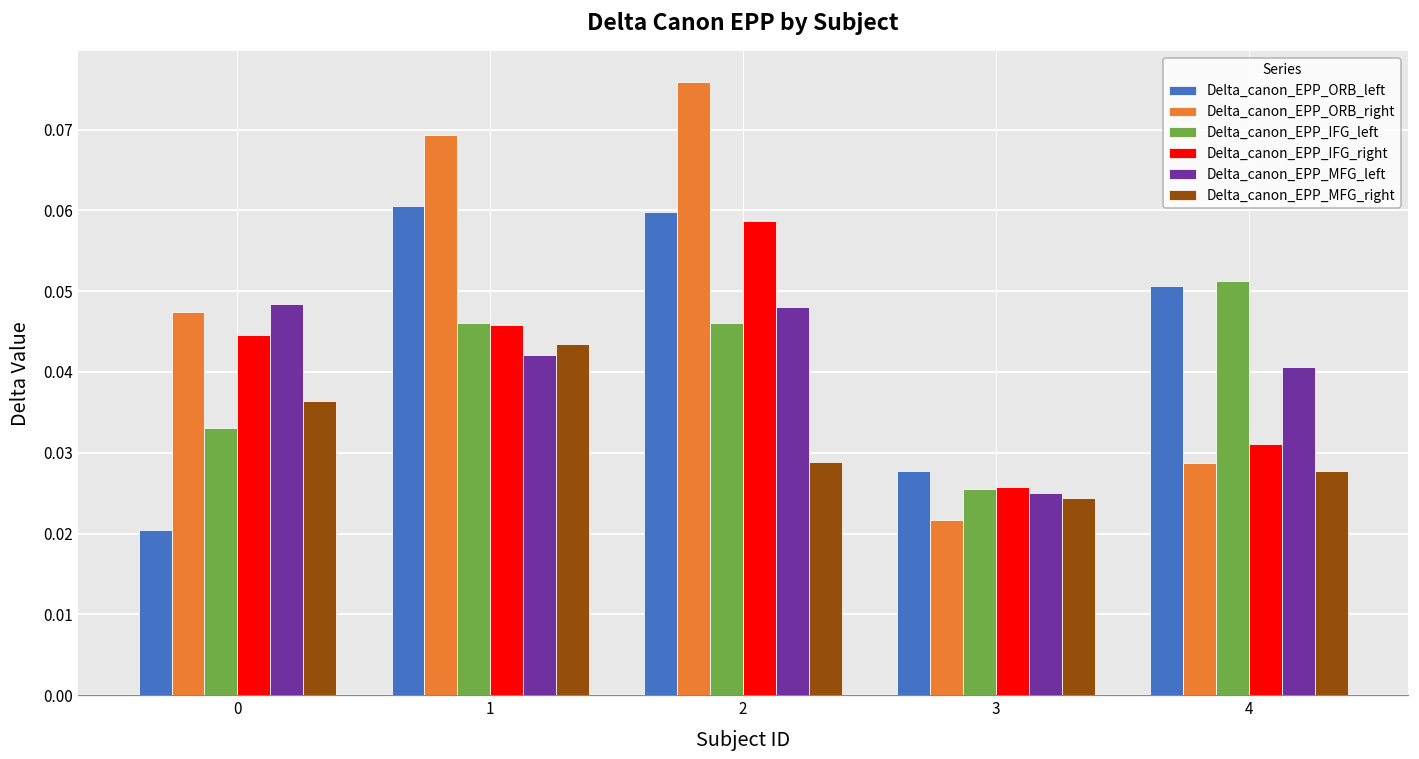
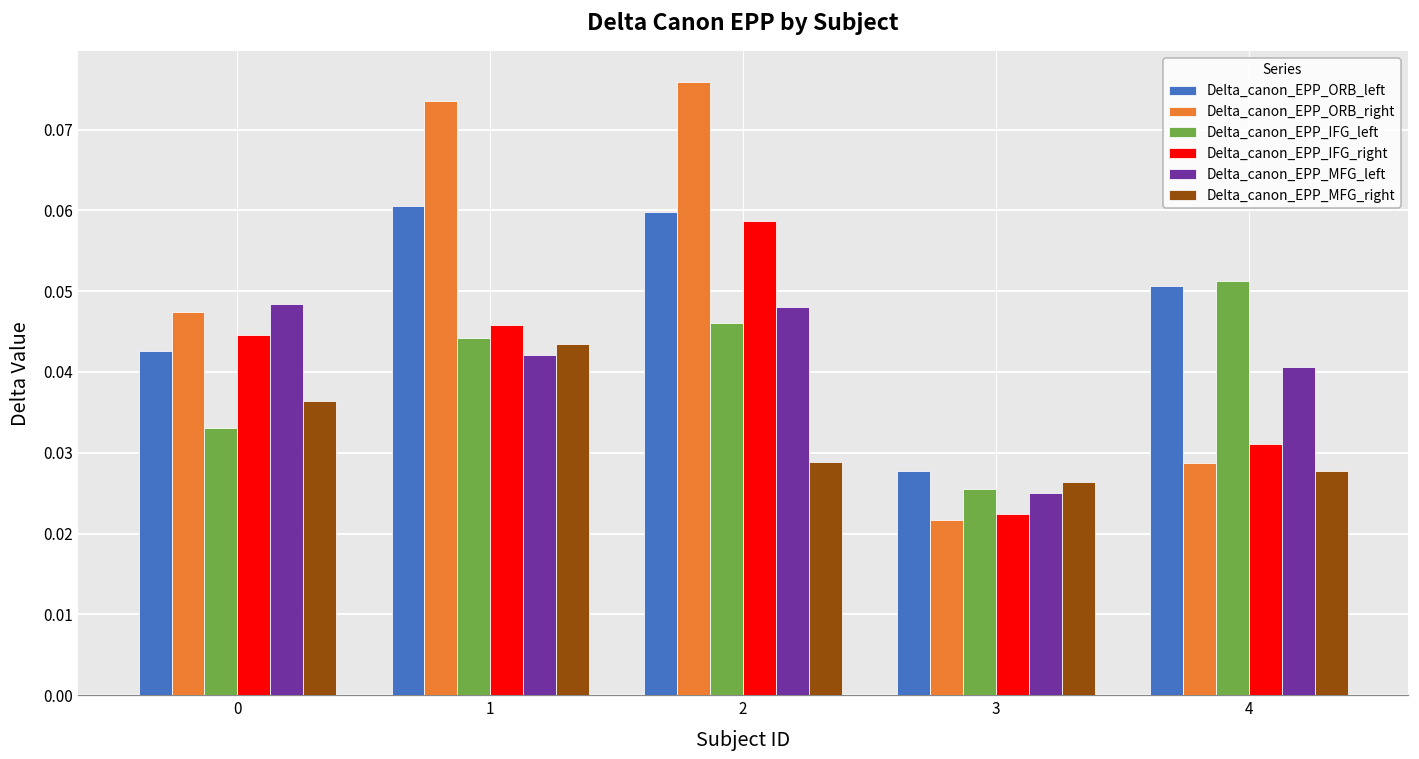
Delta_canon_EPP_ORB_left, 0: 0.020 -> 0.043
Delta_canon_EPP_ORB_right, 1: 0.069 -> 0.074
Delta_canon_EPP_IFG_left, 1: 0.046 -> 0.044
Delta_canon_EPP_IFG_right, 3: 0.026 -> 0.022
Delta_canon_EPP_MFG_right, 3: 0.024 -> 0.026
